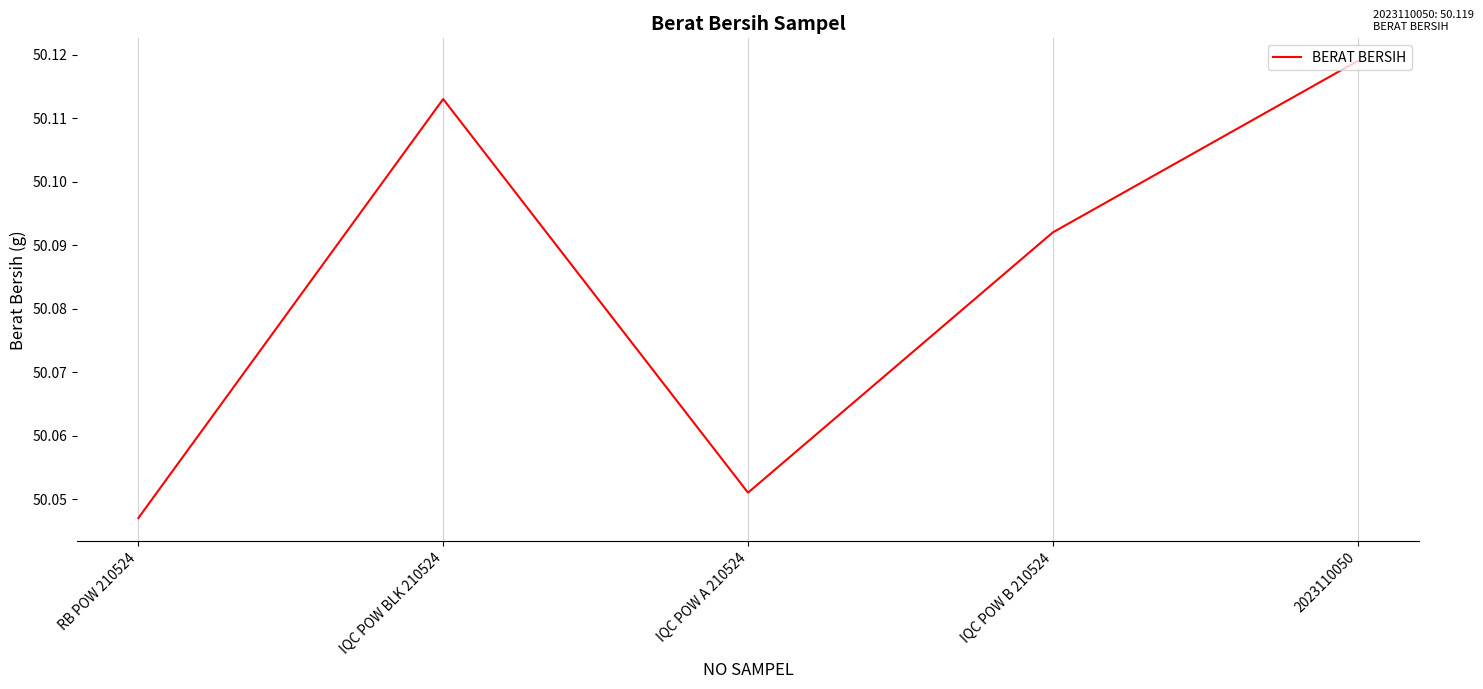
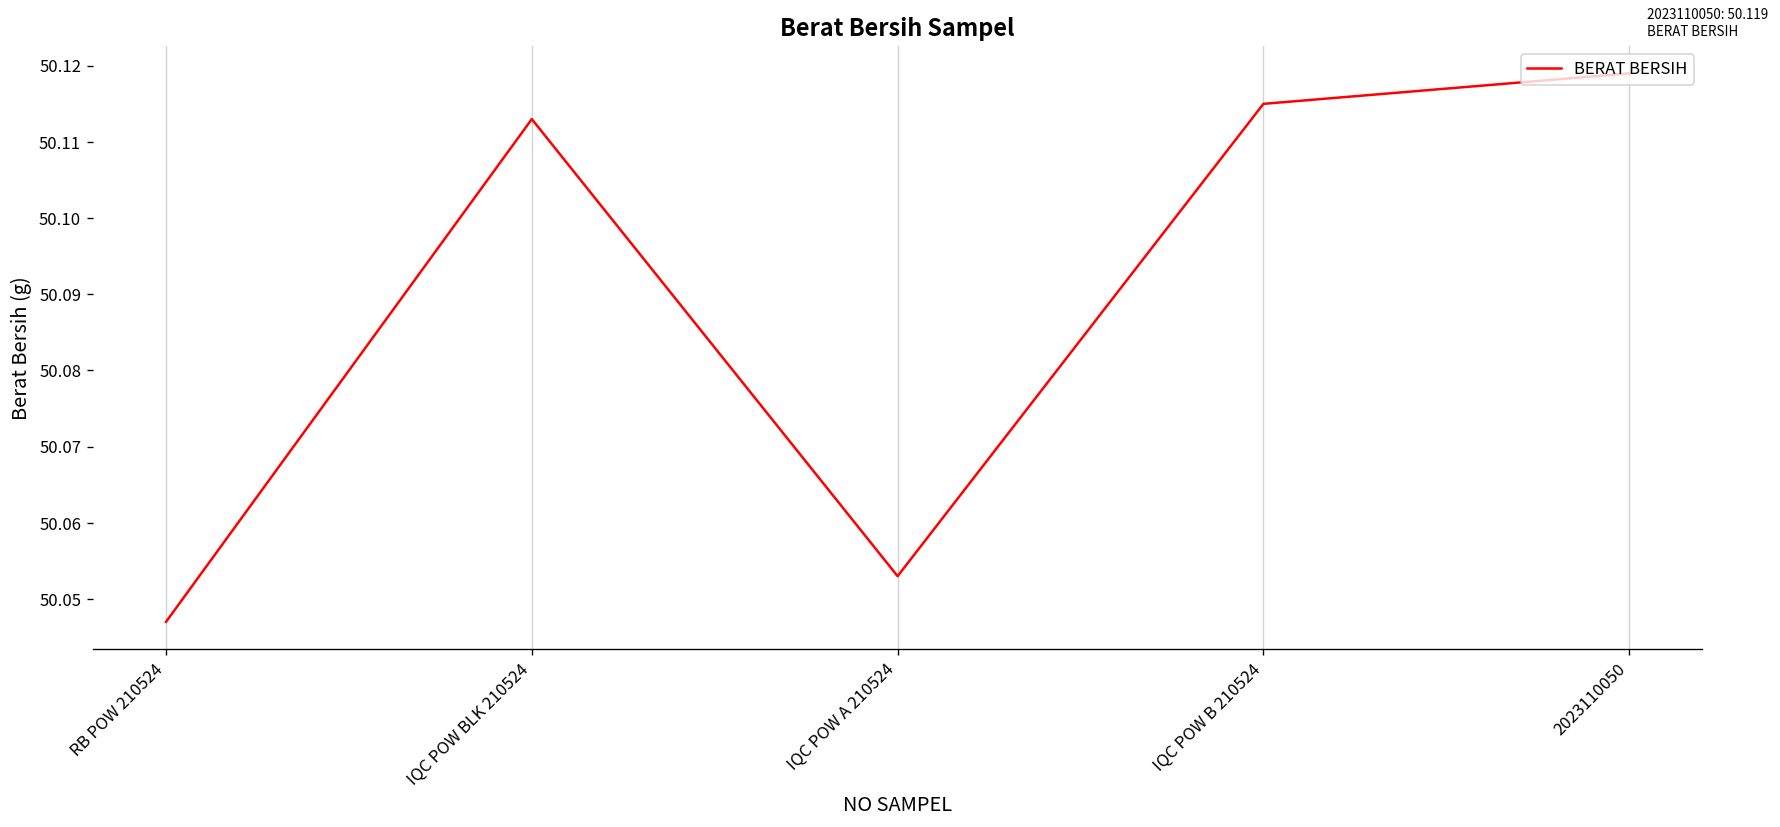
IQC POW A 210524: 50.051 -> 50.053
IQC POW B 210524: 50.092 -> 50.115
